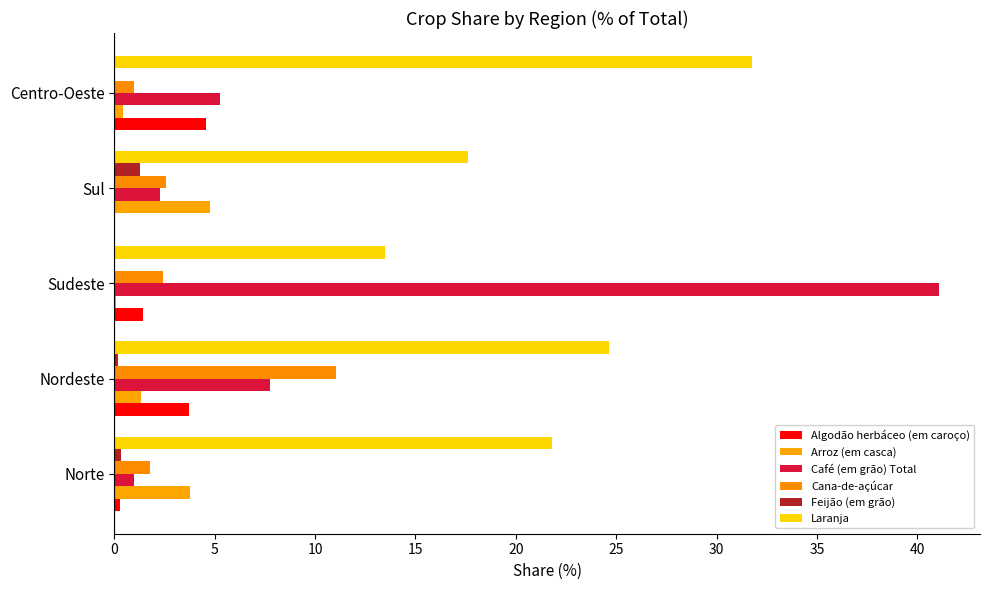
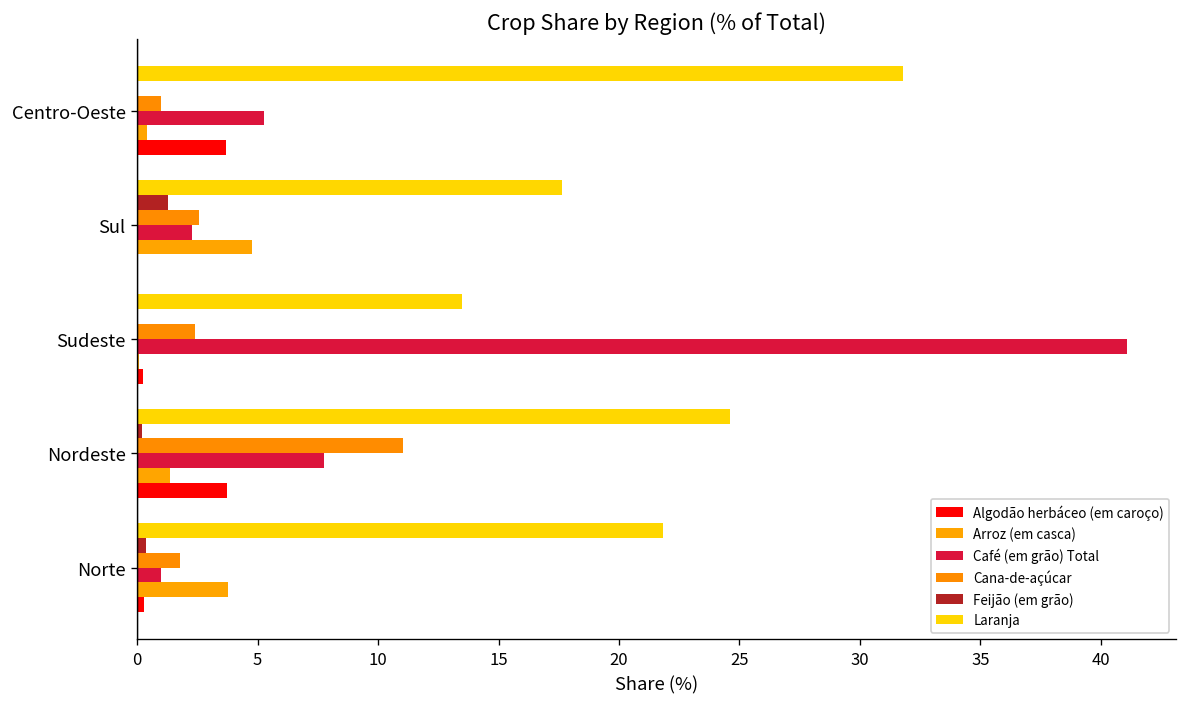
Algodão herbáceo (em caroço), Centro-Oeste: 4.6 -> 3.7
Algodão herbáceo (em caroço), Sudeste: 1.4 -> 0.2
